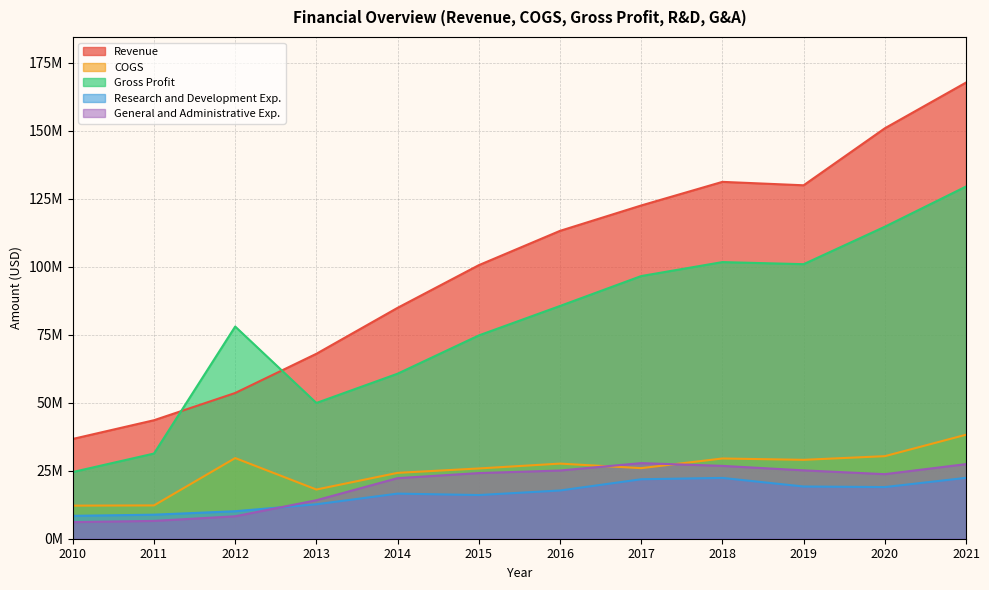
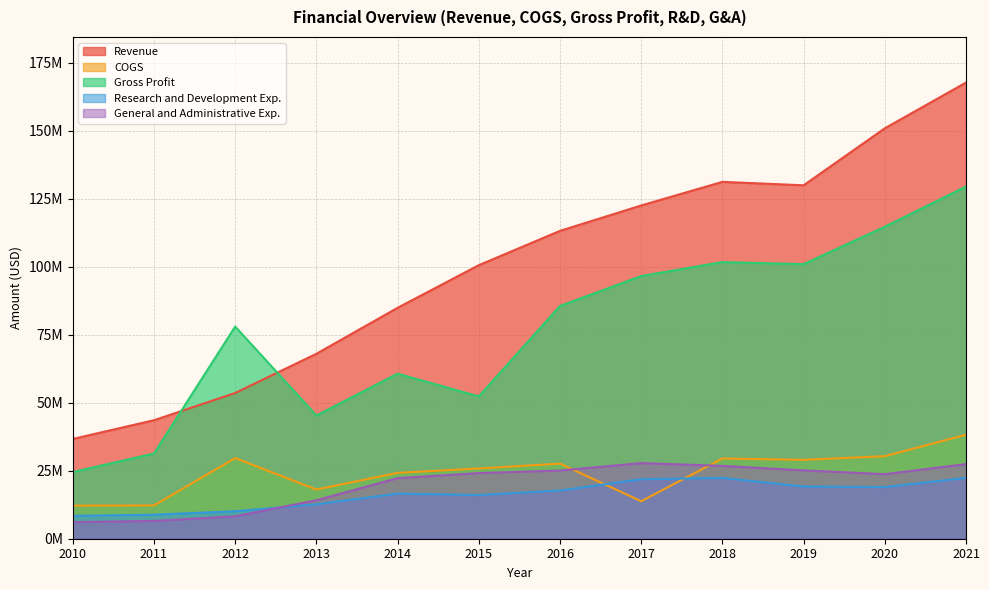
Gross Profit, 2013: 50000000 -> 45000000
Gross Profit, 2015: 75000000 -> 52000000
COGS, 2017: 26000000 -> 14000000
